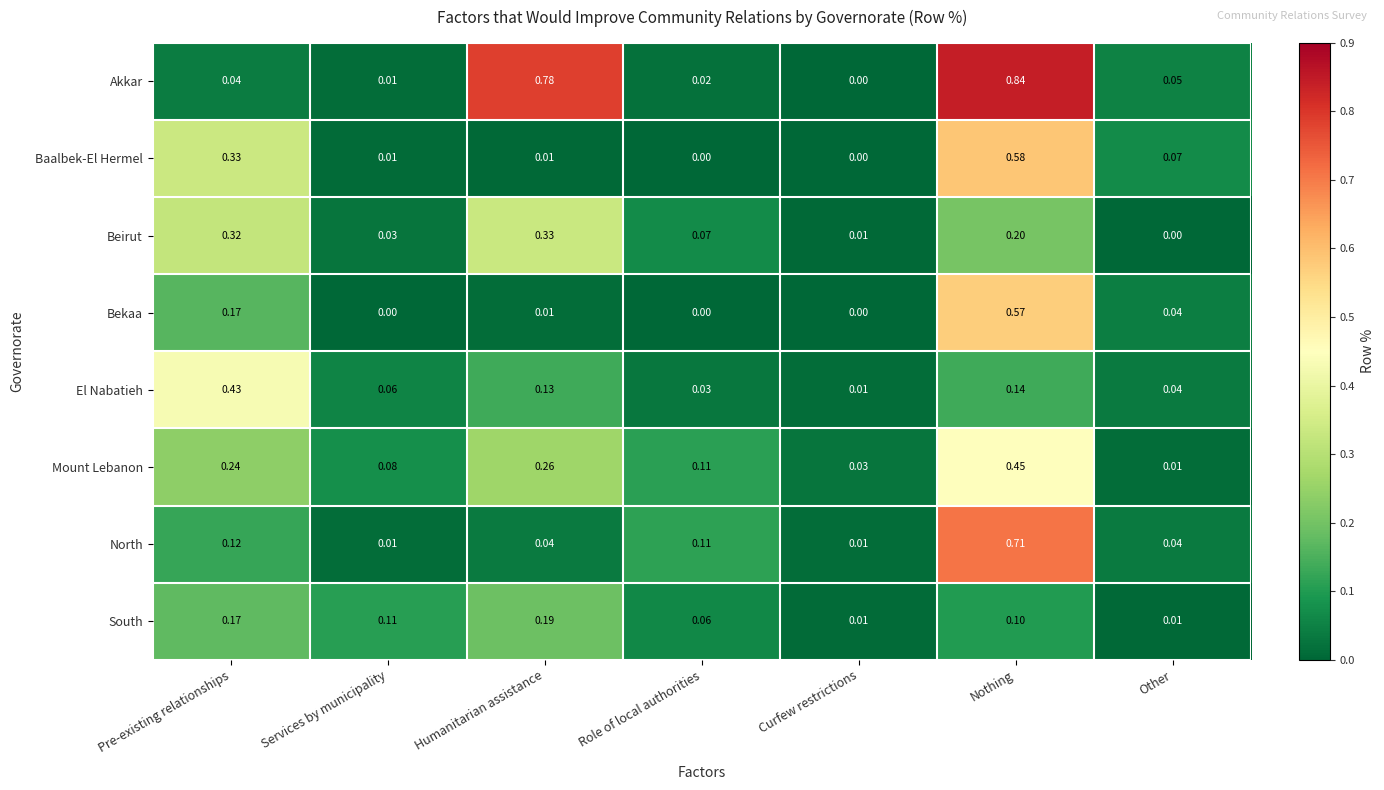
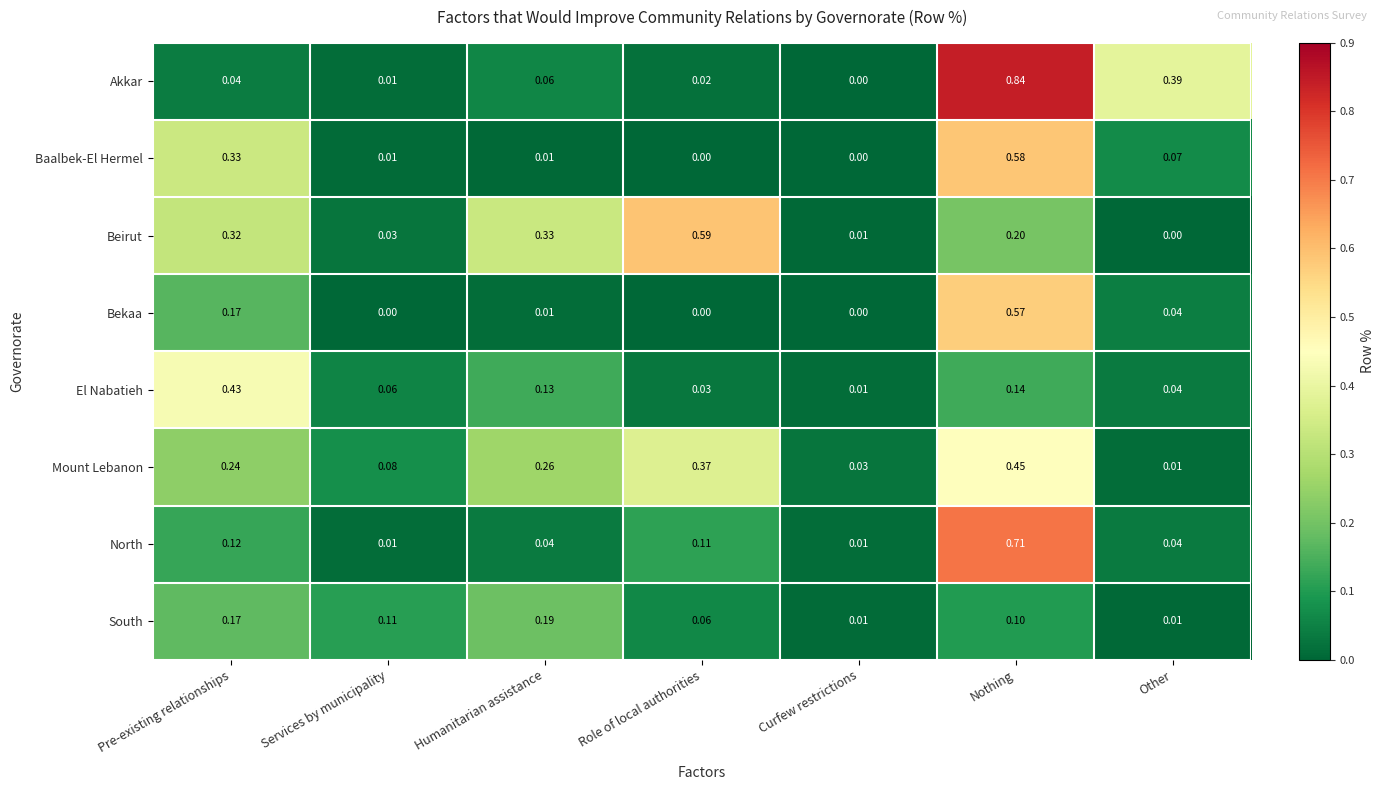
Akkar, Humanitarian assistance: 0.78 -> 0.06
Akkar, Other: 0.05 -> 0.39
Beirut, Role of local authorities: 0.07 -> 0.59
Mount Lebanon, Role of local authorities: 0.11 -> 0.37
